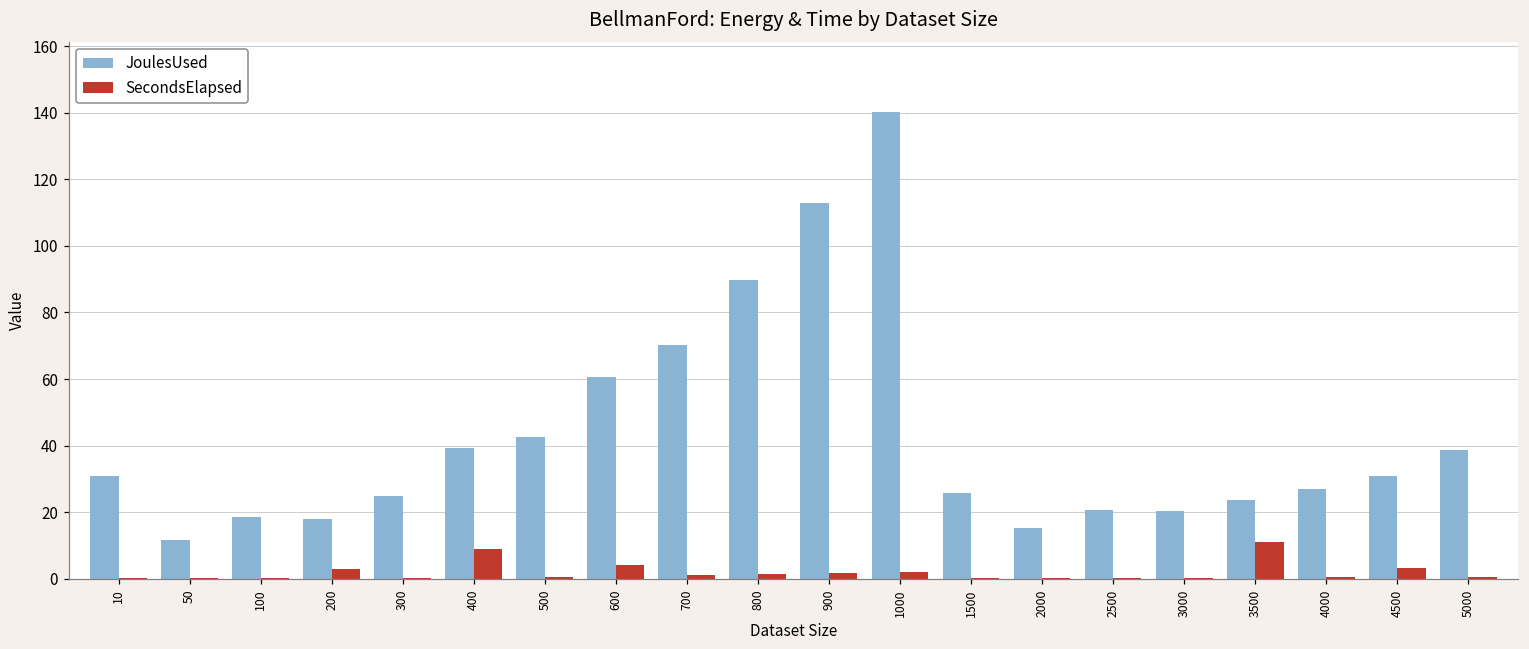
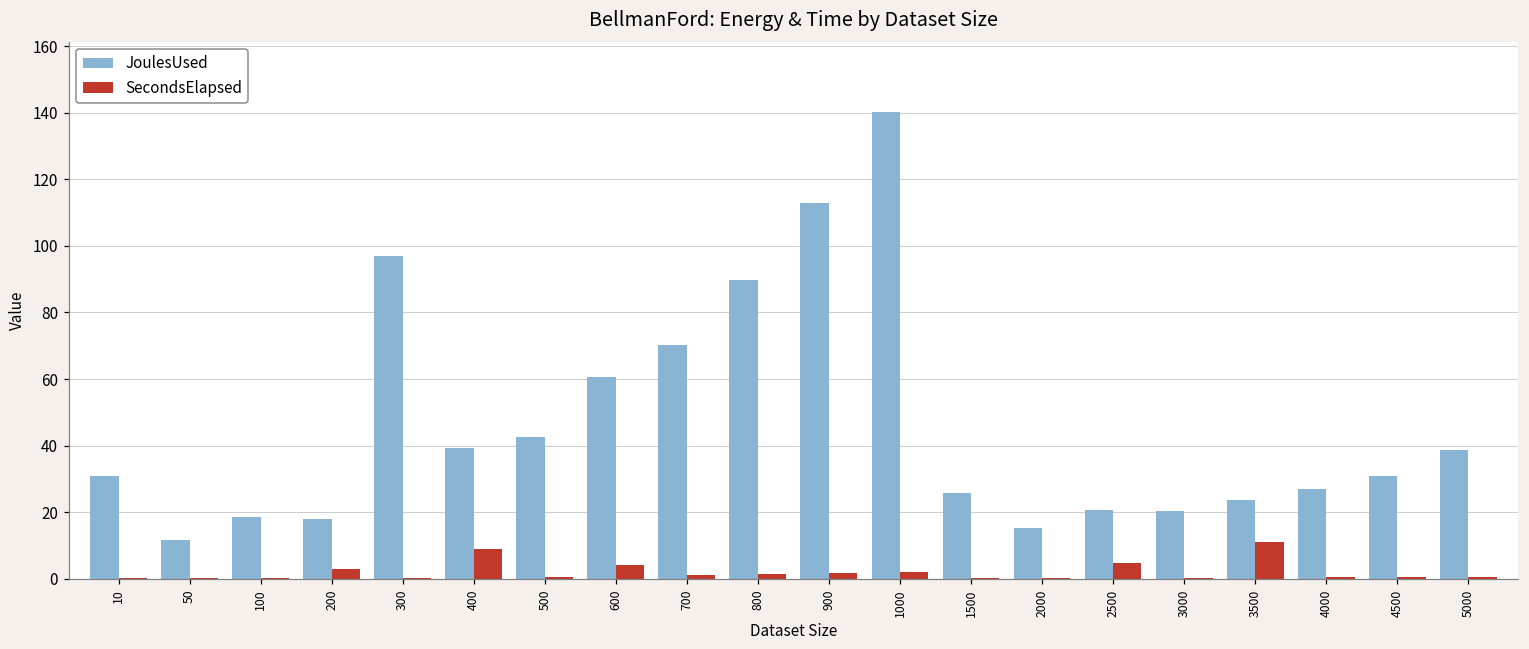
JoulesUsed, 300: 25 -> 97
SecondsElapsed, 2500: 0 -> 5
SecondsElapsed, 4500: 3 -> 0
